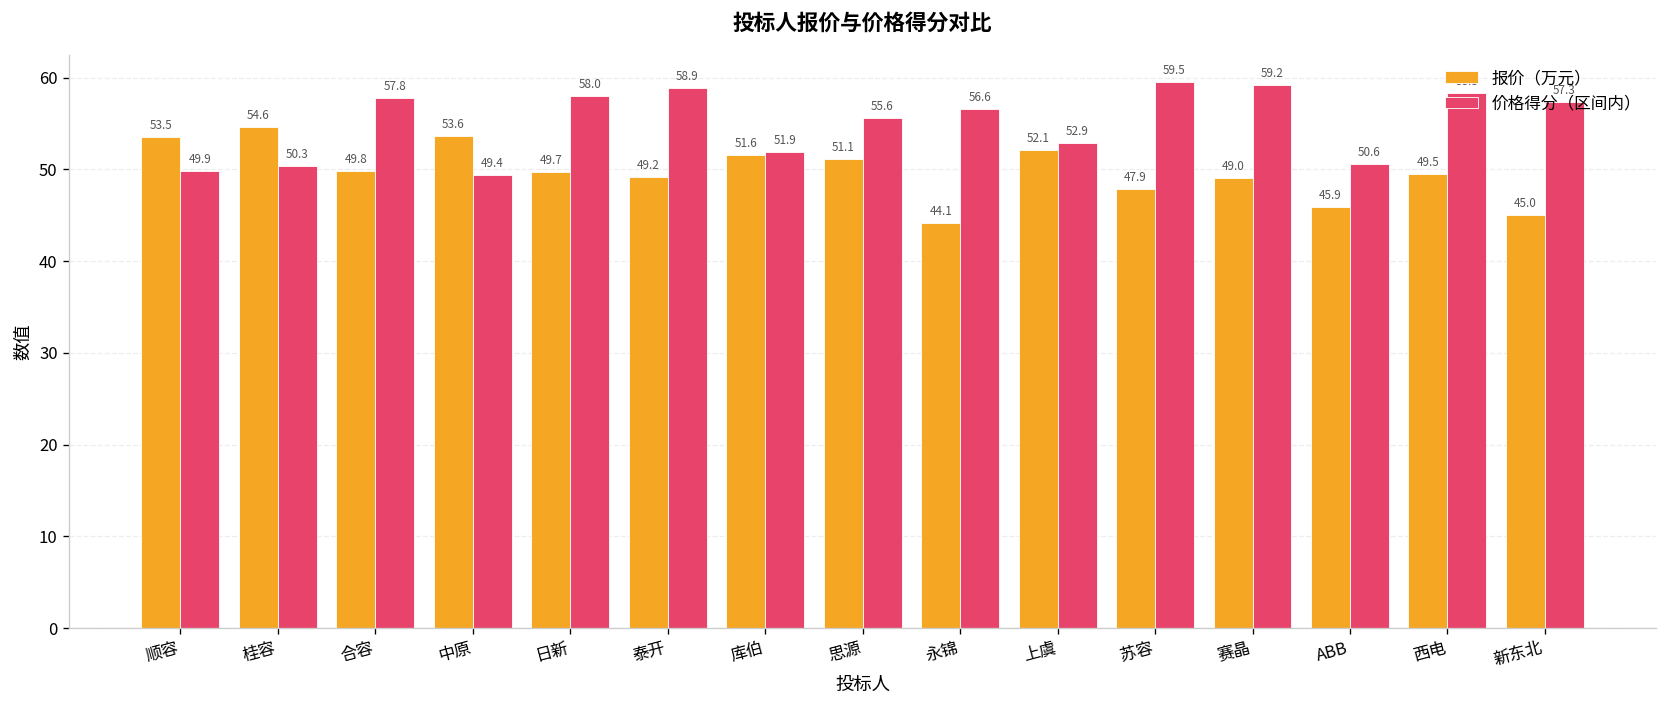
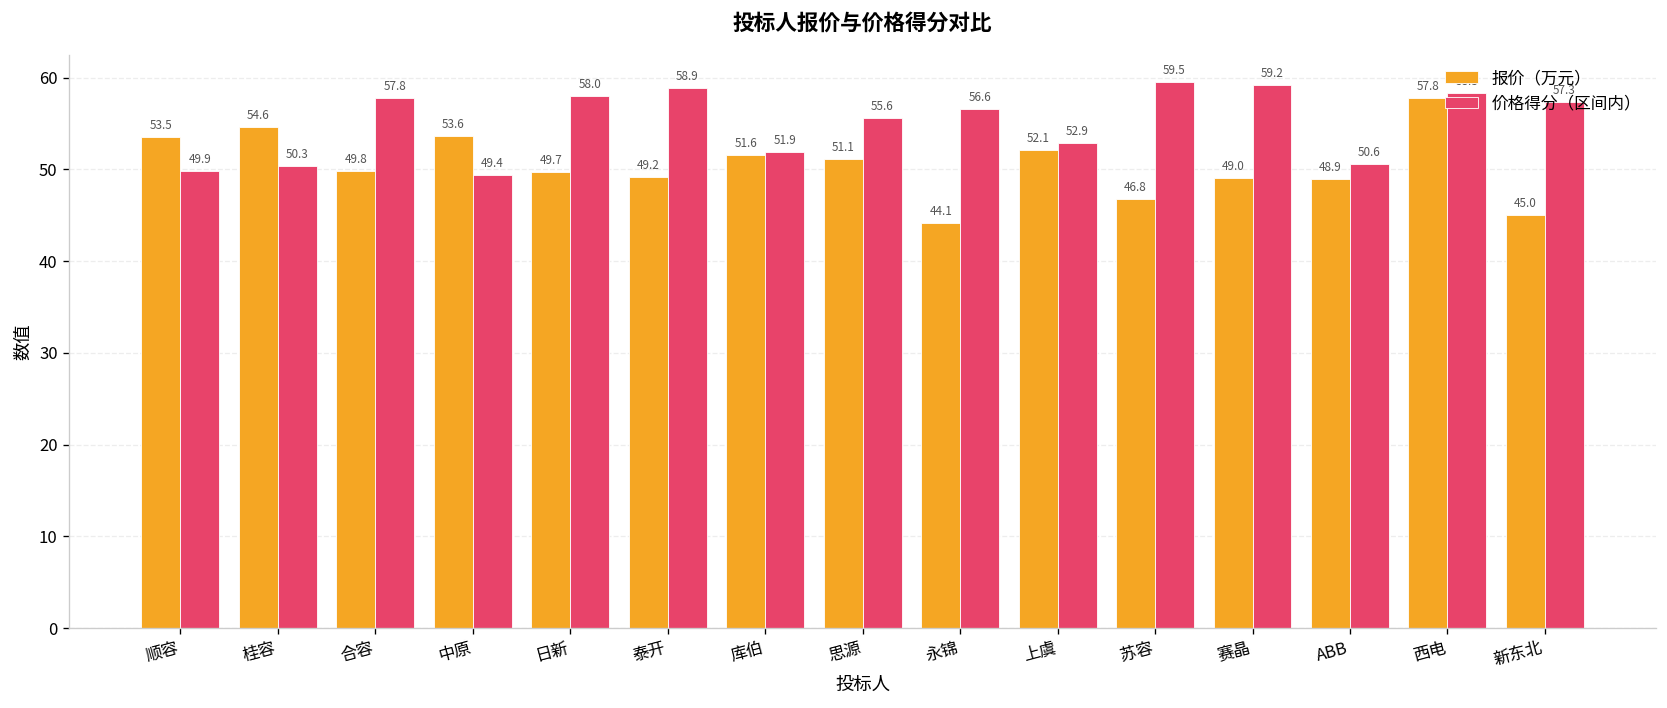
报价（万元）, 苏容: 47.9 -> 46.8
报价（万元）, ABB: 45.9 -> 48.9
报价（万元）, 西电: 49.5 -> 57.8
